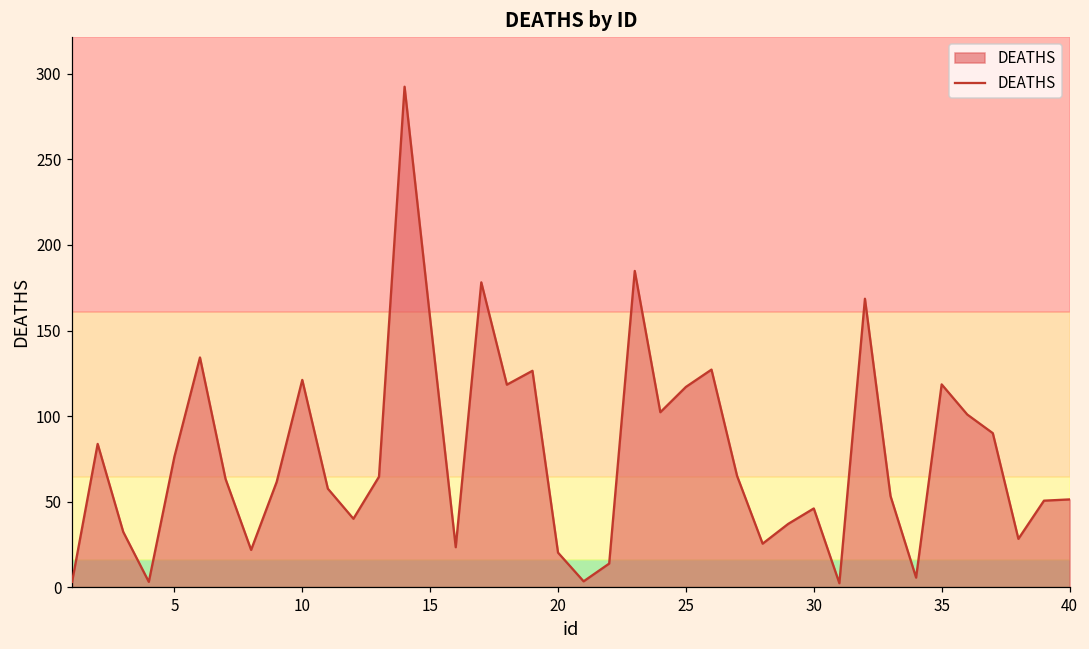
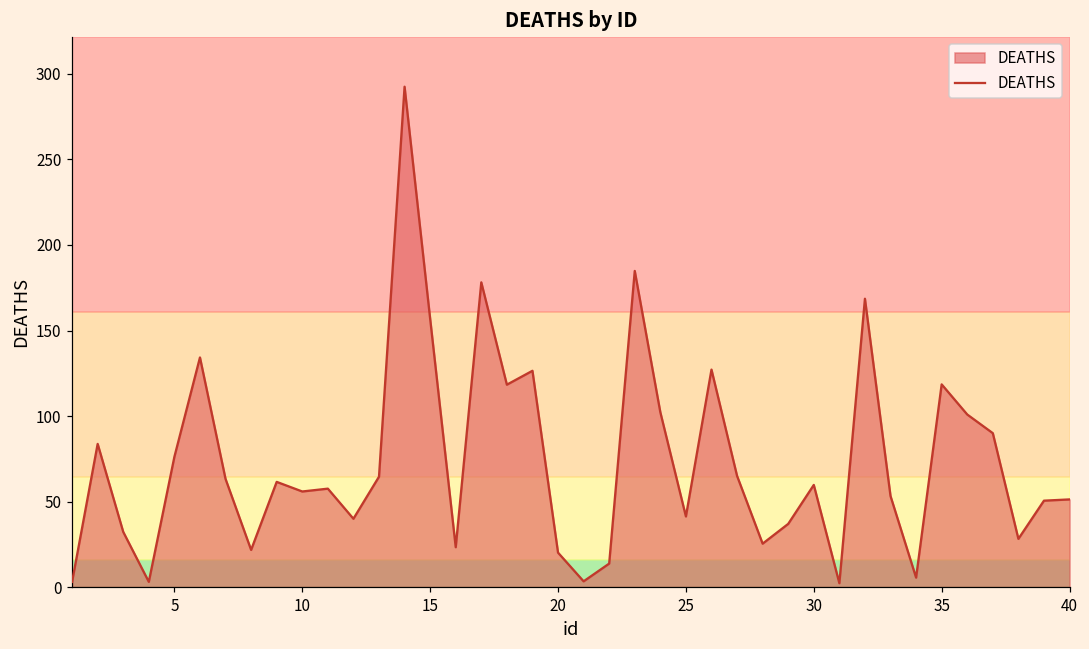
10: 121 -> 56
25: 117 -> 41
30: 46 -> 60
